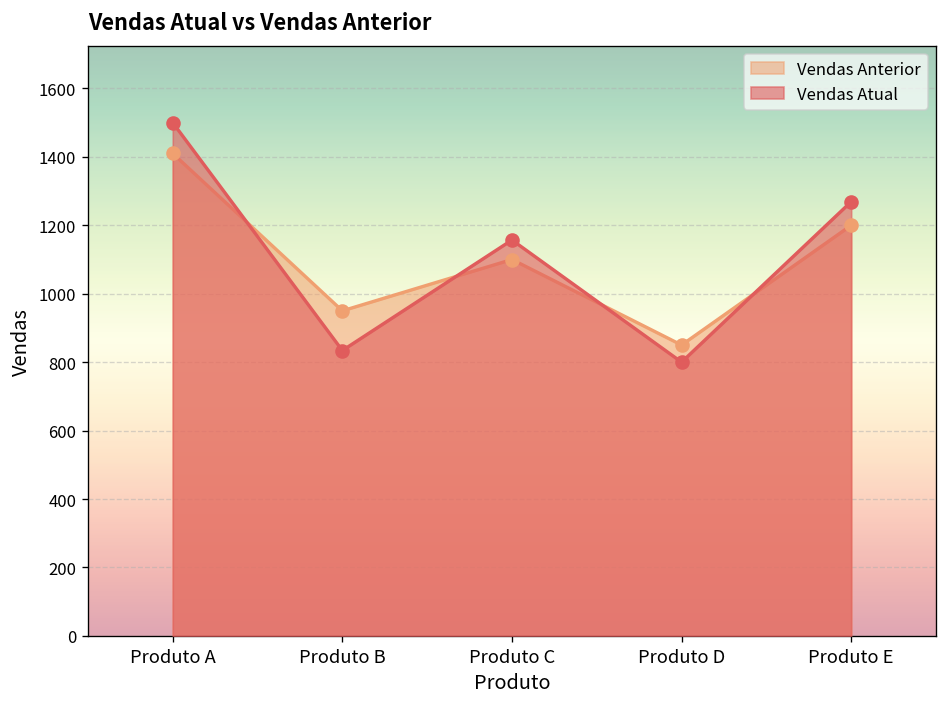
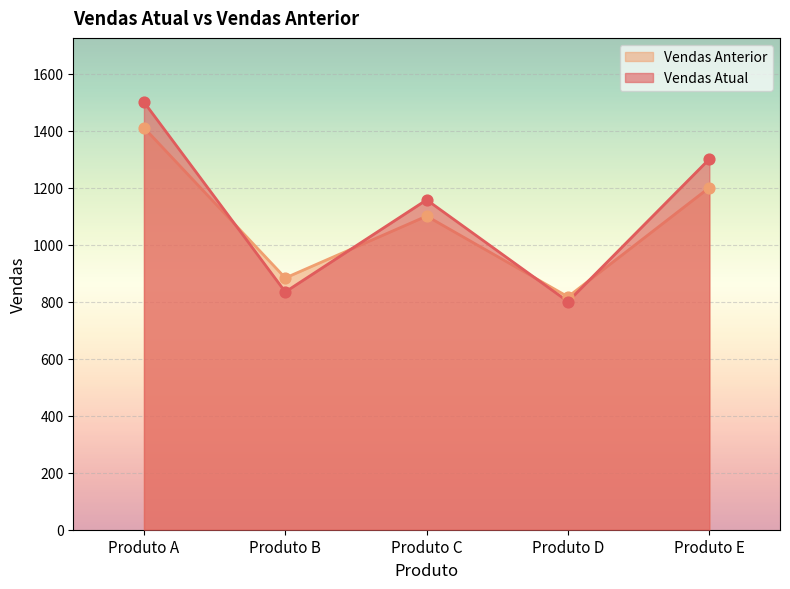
Vendas Anterior, Produto B: 950 -> 880
Vendas Anterior, Produto D: 850 -> 820
Vendas Atual, Produto E: 1270 -> 1300
